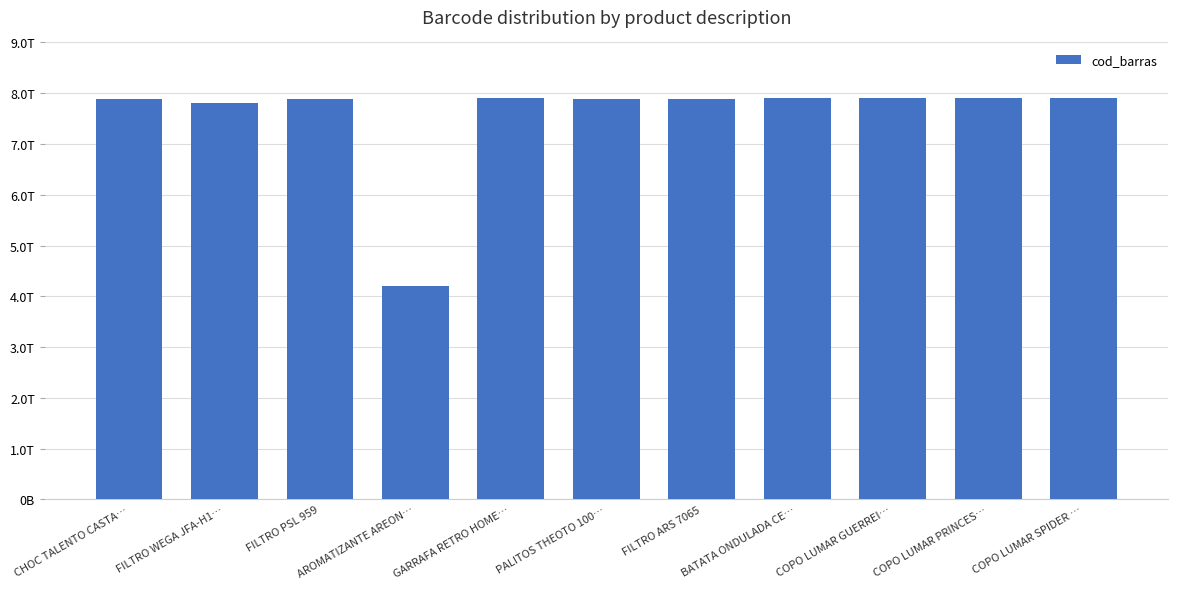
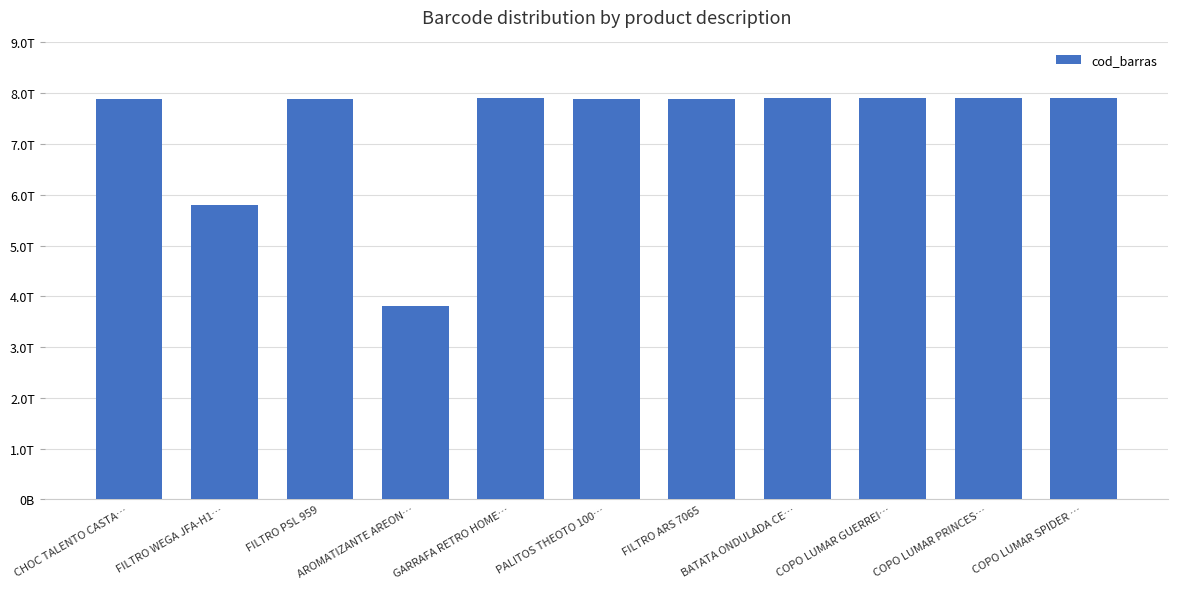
FILTRO WEGA JFA-H1…: 7.8T -> 5.8T
AROMATIZANTE AREON…: 4.2T -> 3.8T
